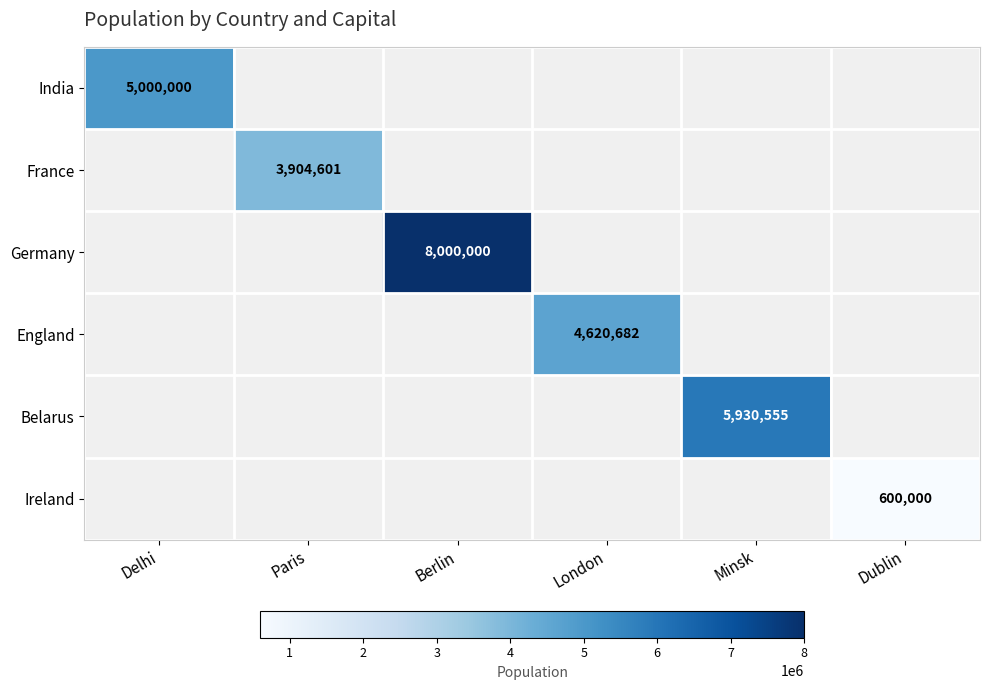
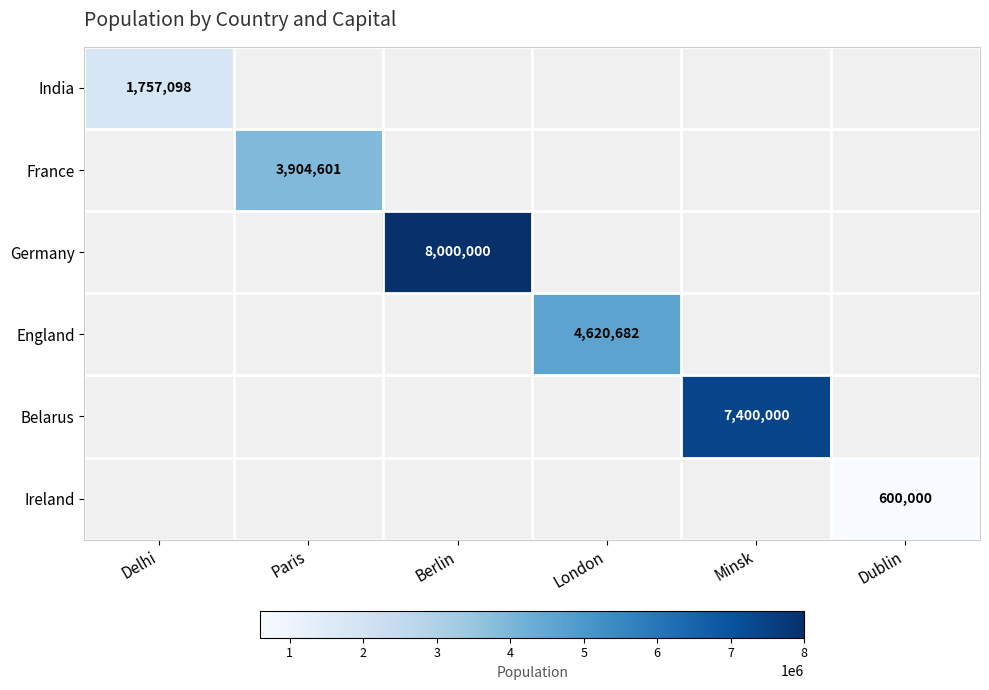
India, Delhi: 5,000,000 -> 1,757,098
Belarus, Minsk: 5,930,555 -> 7,400,000
